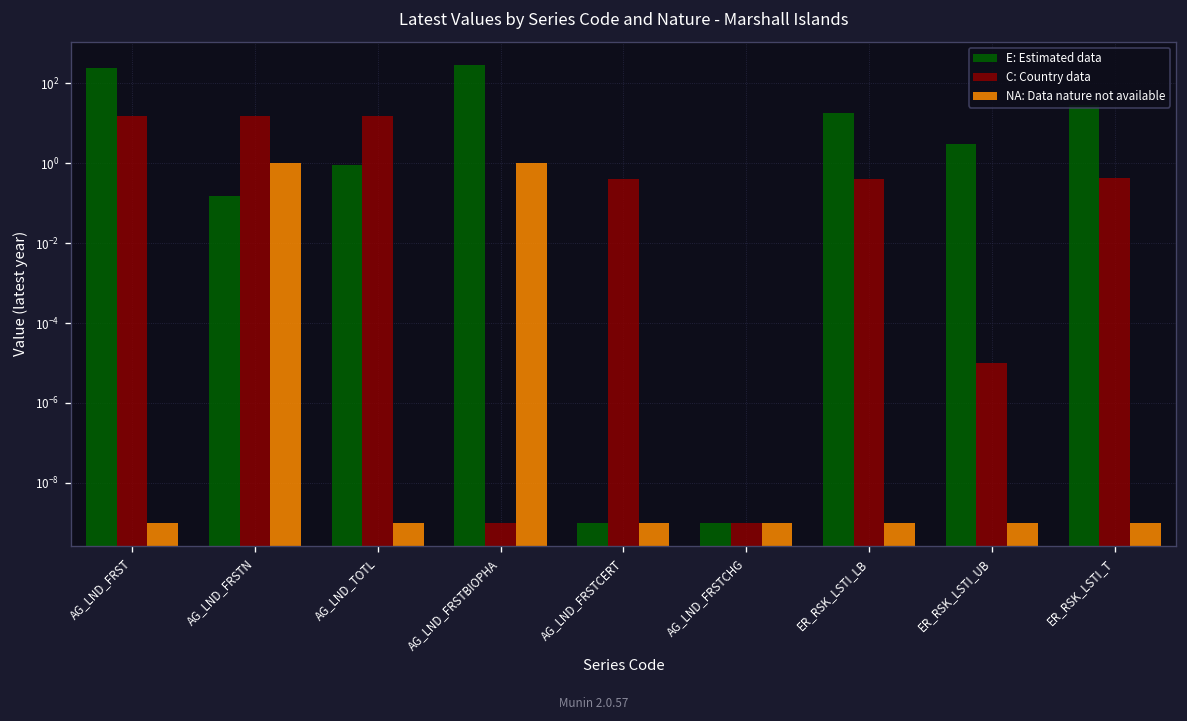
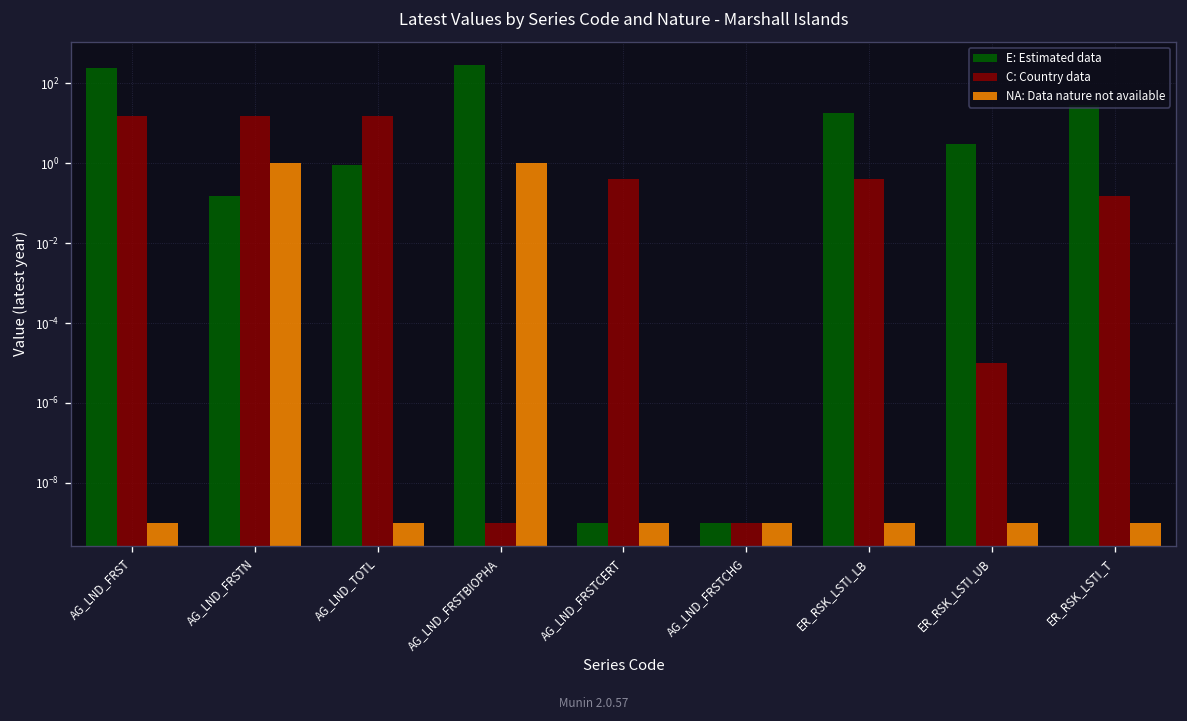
C: Country data, ER_RSK_LSTI_T: 0.4 -> 0.1
